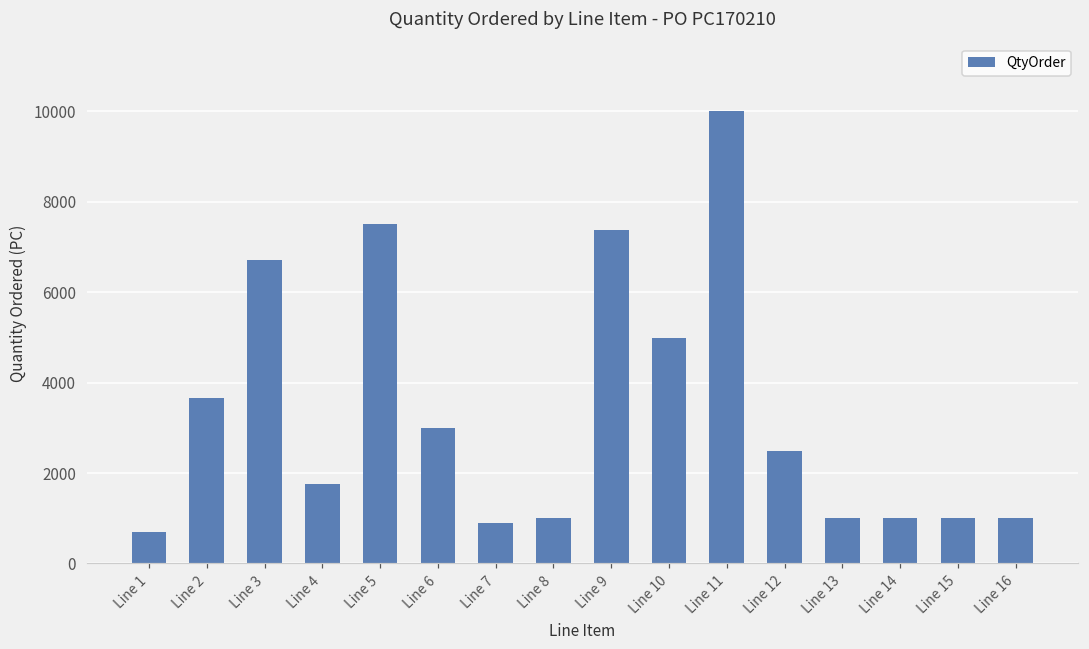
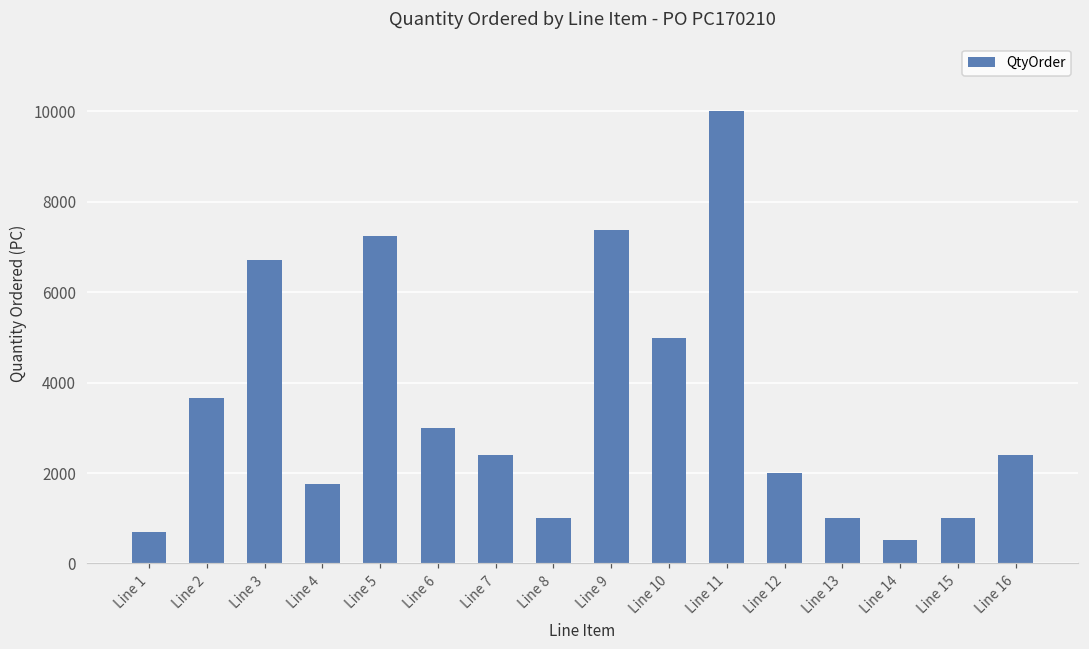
Line 5: 7500 -> 7300
Line 7: 900 -> 2400
Line 12: 2500 -> 2000
Line 14: 1000 -> 500
Line 16: 1000 -> 2400
